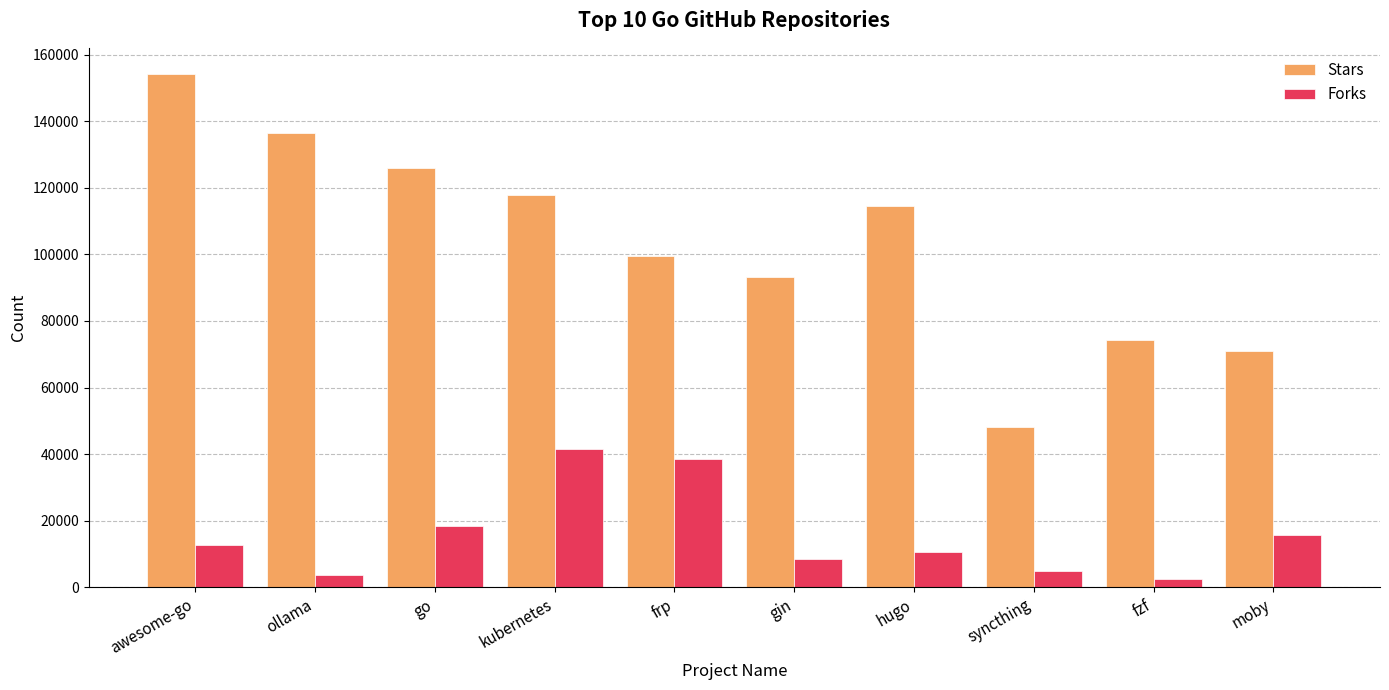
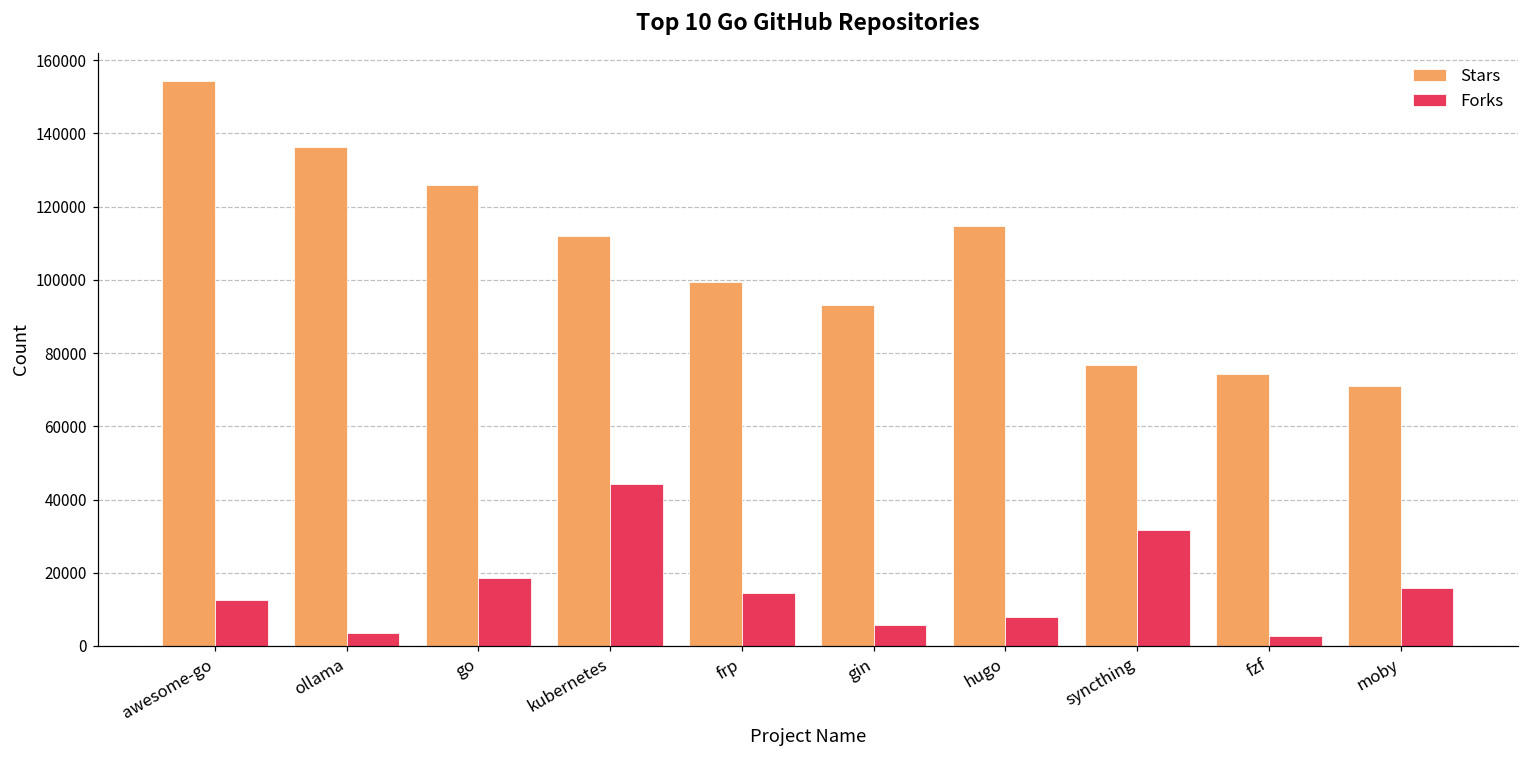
Stars, kubernetes: 118000 -> 112000
Forks, kubernetes: 41000 -> 44000
Forks, frp: 39000 -> 15000
Forks, gin: 8000 -> 6000
Forks, hugo: 11000 -> 8000
Stars, syncthing: 48000 -> 77000
Forks, syncthing: 5000 -> 32000
